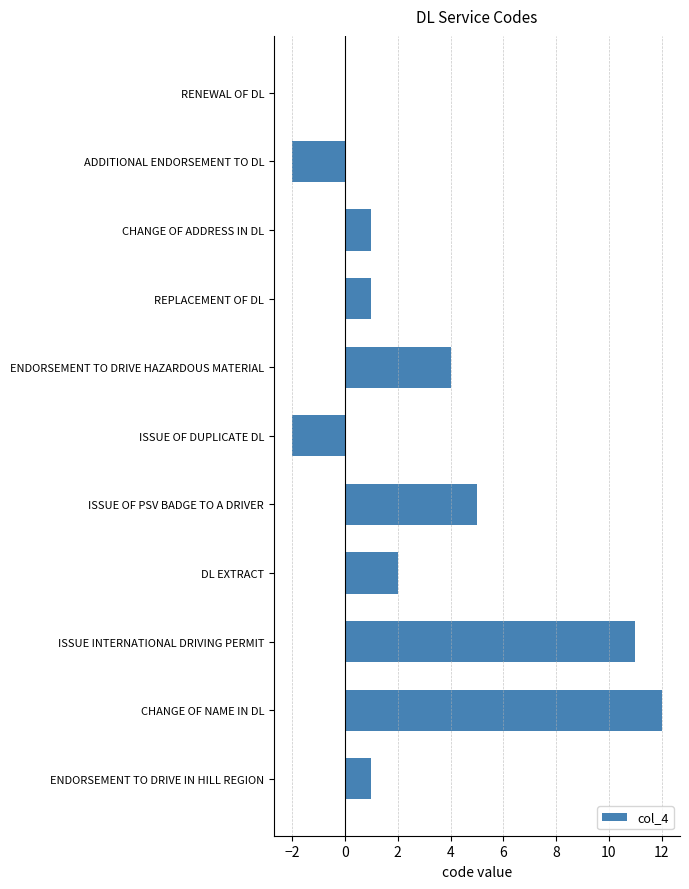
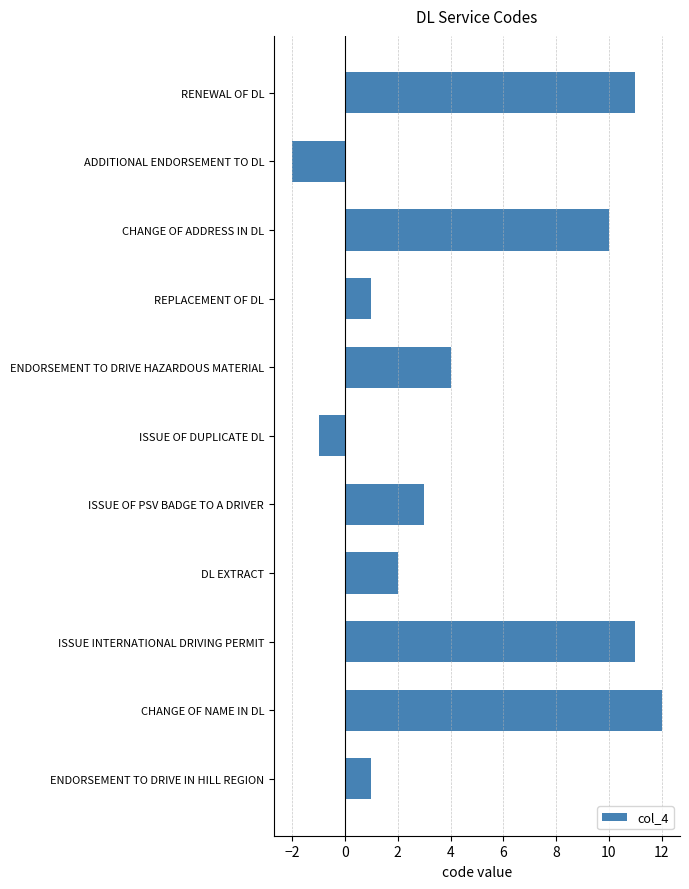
RENEWAL OF DL: 0.0 -> 11.0
CHANGE OF ADDRESS IN DL: 1.0 -> 10.0
ISSUE OF DUPLICATE DL: -2.0 -> -1.0
ISSUE OF PSV BADGE TO A DRIVER: 5.0 -> 3.0
